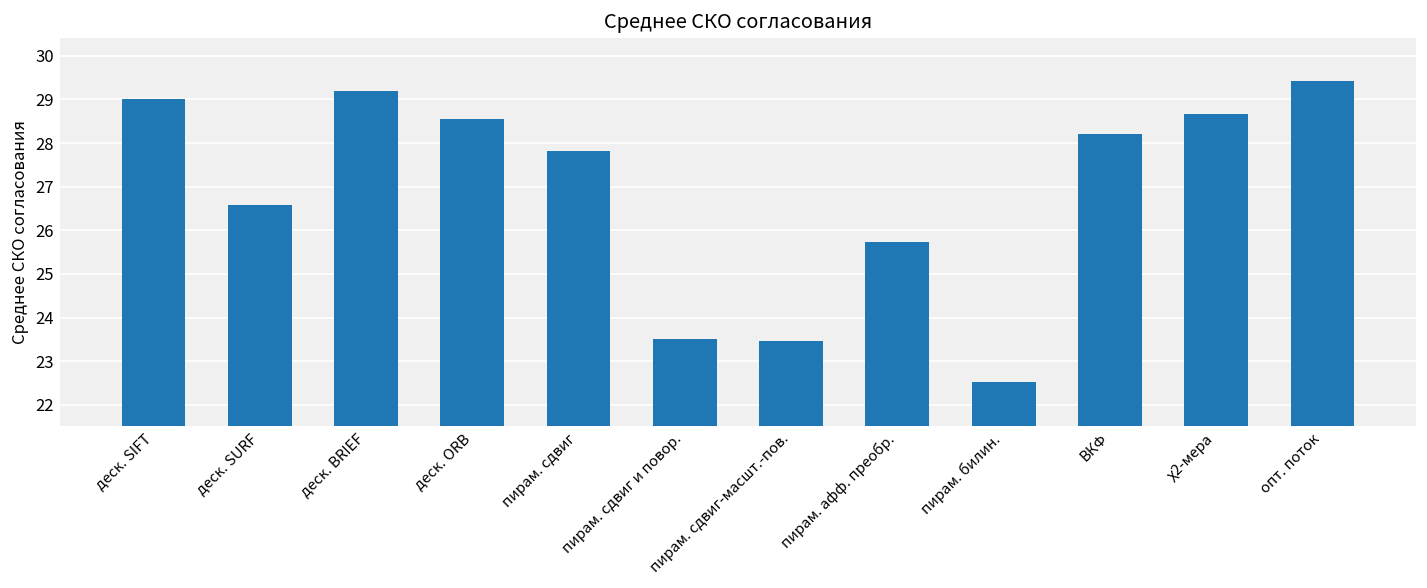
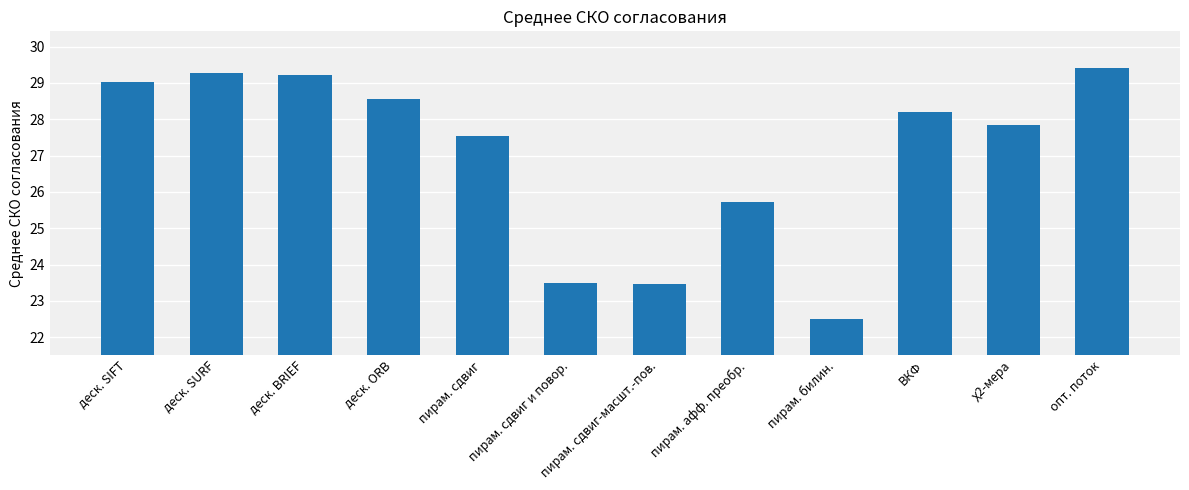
деск. SURF: 26.6 -> 29.3
пирам. сдвиг: 27.8 -> 27.6
χ2-мера: 28.7 -> 27.8
